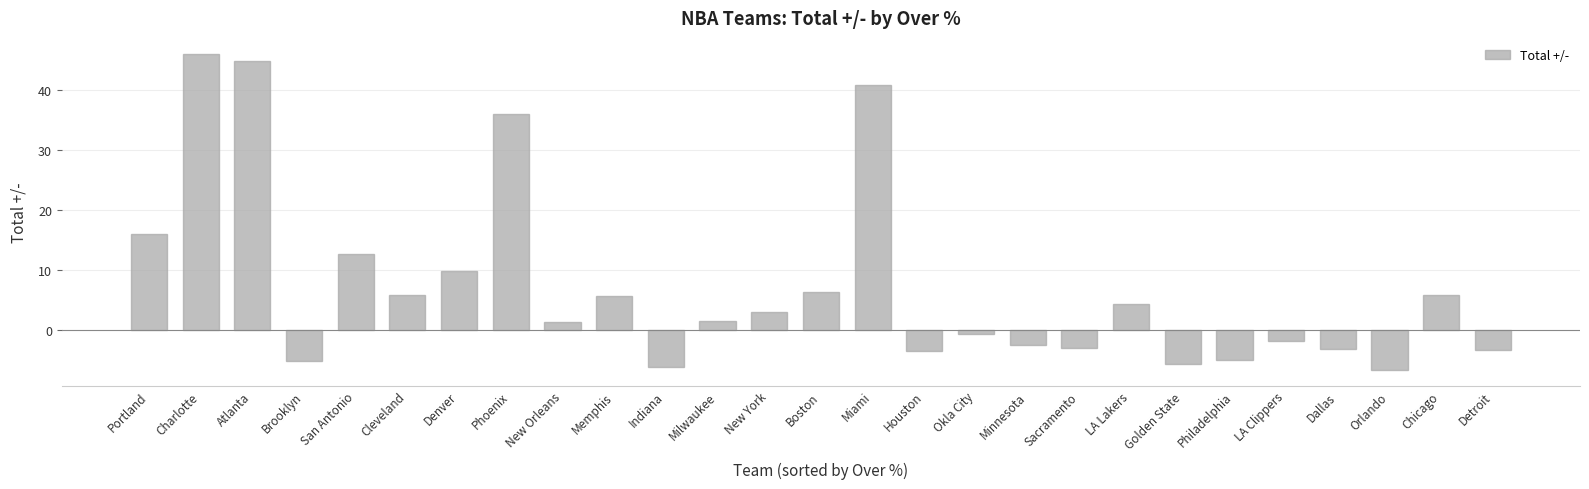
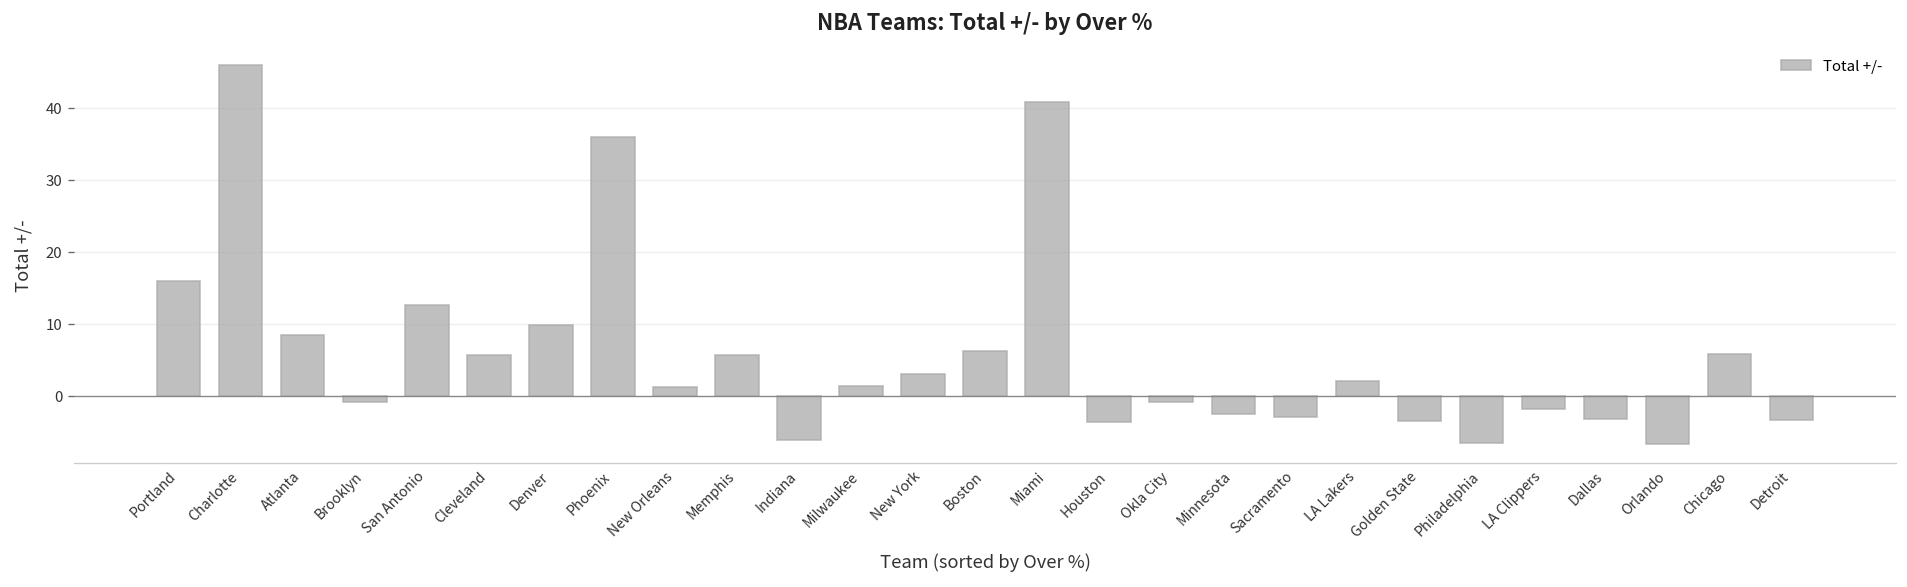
Atlanta: 45 -> 9
Brooklyn: -5 -> -1
LA Lakers: 4 -> 2
Golden State: -6 -> -4
Philadelphia: -5 -> -7
